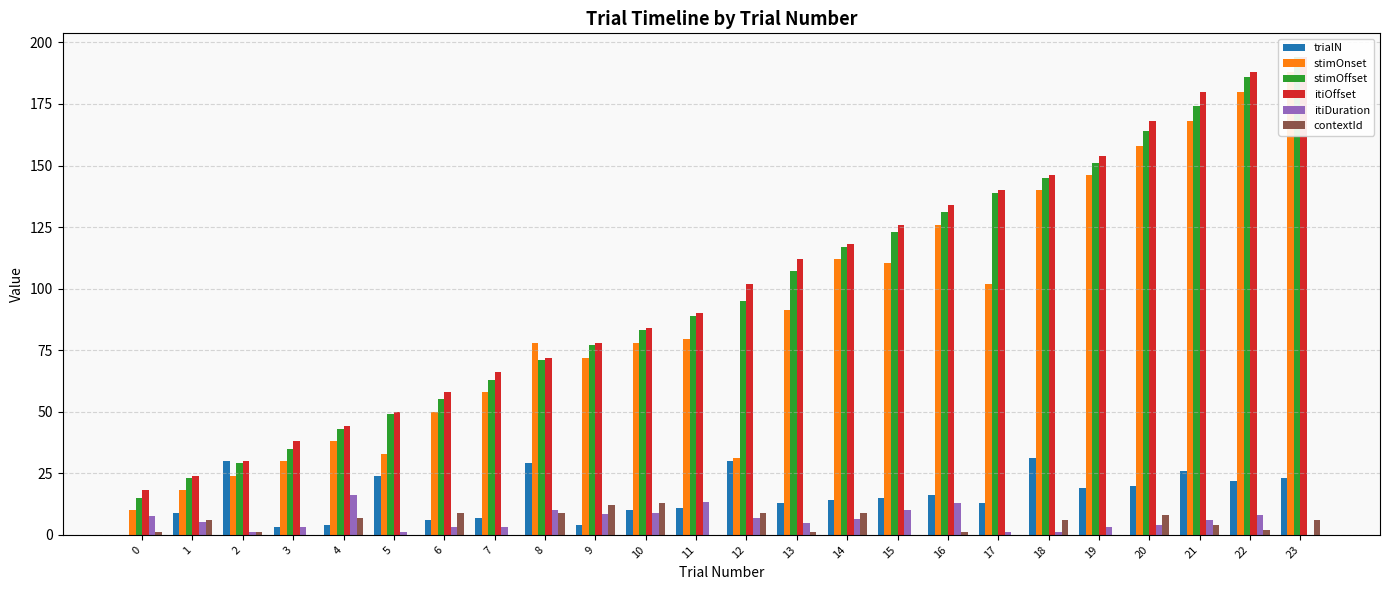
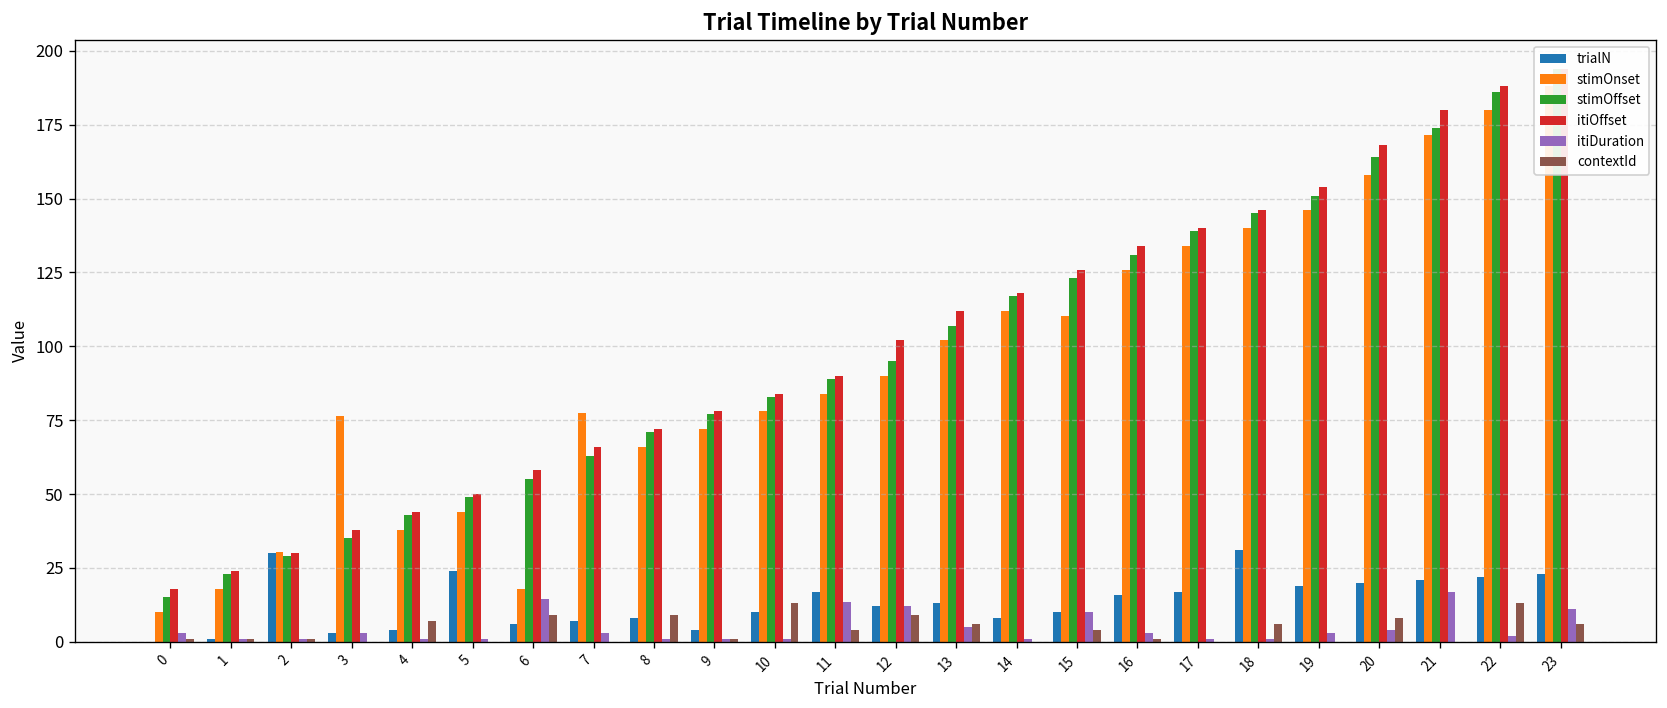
itiDuration, 0: 8 -> 3
trialN, 1: 9 -> 1
itiDuration, 1: 5 -> 1
contextId, 1: 6 -> 1
stimOnset, 2: 24 -> 30
stimOnset, 3: 30 -> 77
itiDuration, 4: 16 -> 1
stimOnset, 5: 33 -> 44
stimOnset, 6: 50 -> 18
itiDuration, 6: 3 -> 15
stimOnset, 7: 58 -> 78
trialN, 8: 29 -> 8
stimOnset, 8: 78 -> 66
itiDuration, 8: 10 -> 1
itiDuration, 9: 8 -> 1
contextId, 9: 12 -> 1
itiDuration, 10: 9 -> 1
trialN, 11: 11 -> 17
stimOnset, 11: 79 -> 84
contextId, 11: 0 -> 4
trialN, 12: 30 -> 12
stimOnset, 12: 31 -> 90
itiDuration, 12: 7 -> 12
stimOnset, 13: 91 -> 102
contextId, 13: 1 -> 6
trialN, 14: 14 -> 8
itiDuration, 14: 7 -> 1
contextId, 14: 9 -> 0
trialN, 15: 15 -> 10
contextId, 15: 0 -> 4
itiDuration, 16: 13 -> 3
trialN, 17: 13 -> 17
stimOnset, 17: 102 -> 134
trialN, 21: 26 -> 21
stimOnset, 21: 168 -> 172
itiDuration, 21: 6 -> 17
contextId, 21: 4 -> 0
itiDuration, 22: 8 -> 2
contextId, 22: 2 -> 13
itiDuration, 23: 0 -> 11
